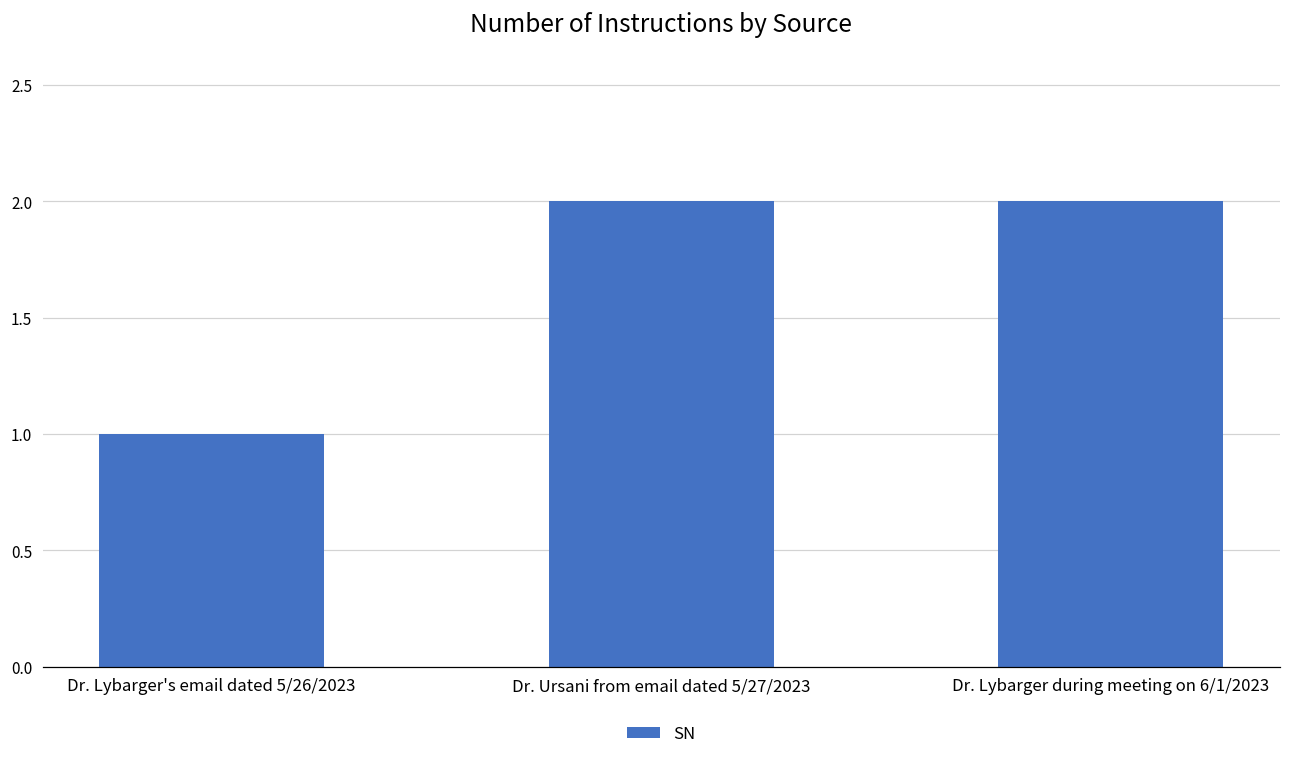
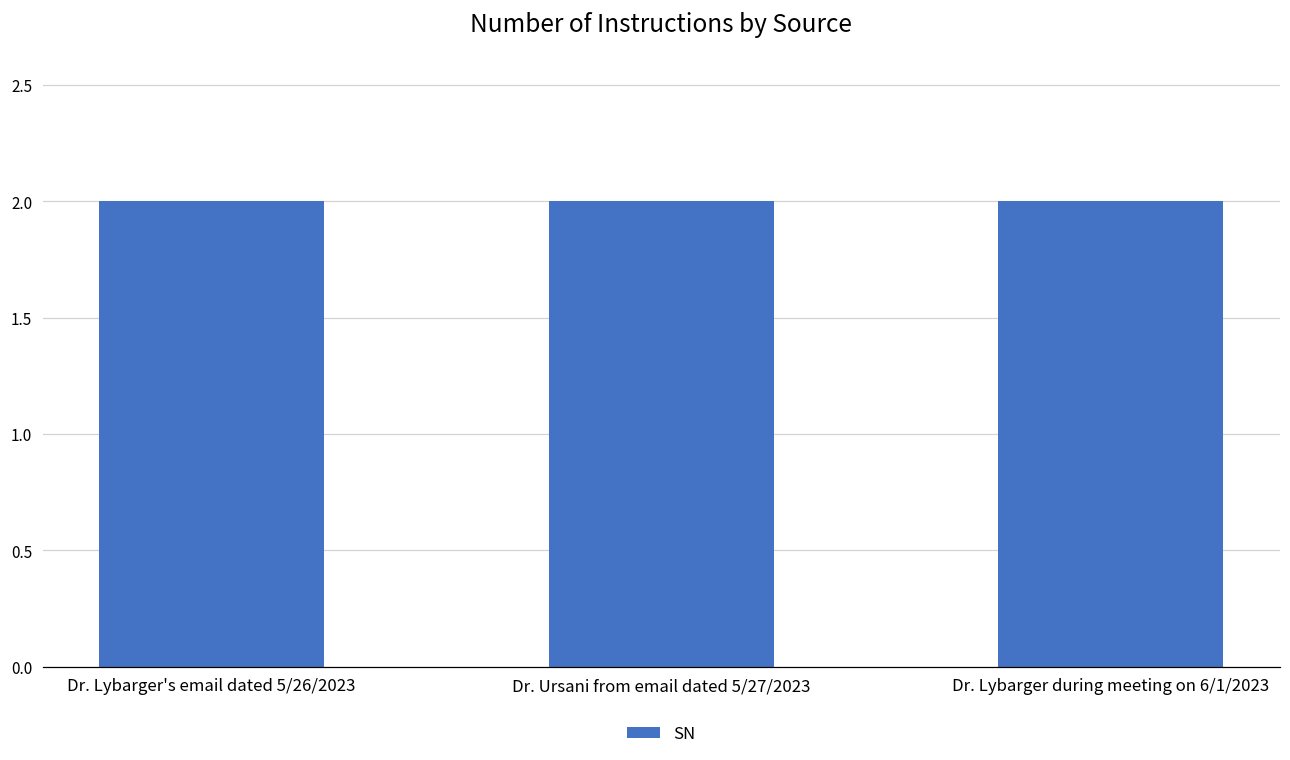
Dr. Lybarger's email dated 5/26/2023: 1 -> 2
